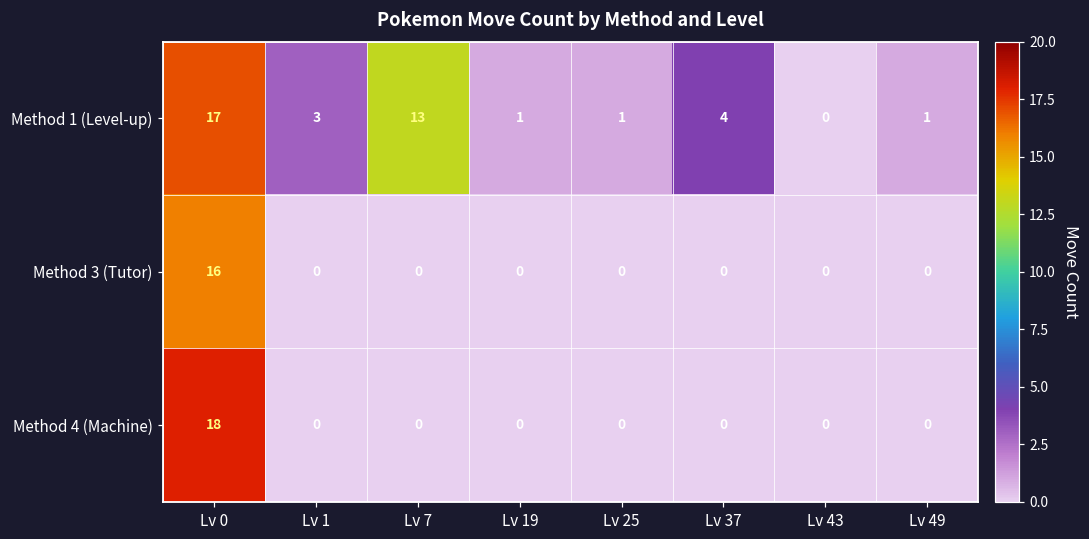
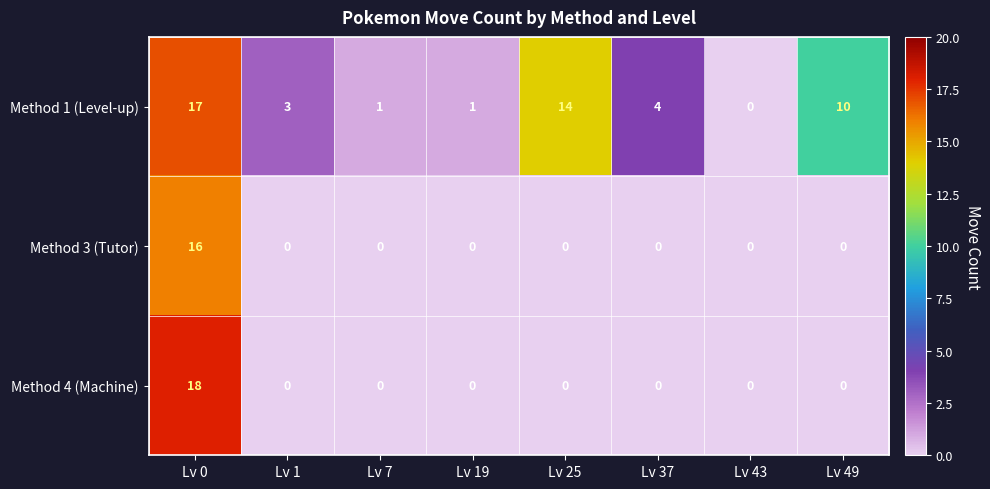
Method 1 (Level-up), Lv 7: 13 -> 1
Method 1 (Level-up), Lv 25: 1 -> 14
Method 1 (Level-up), Lv 49: 1 -> 10
